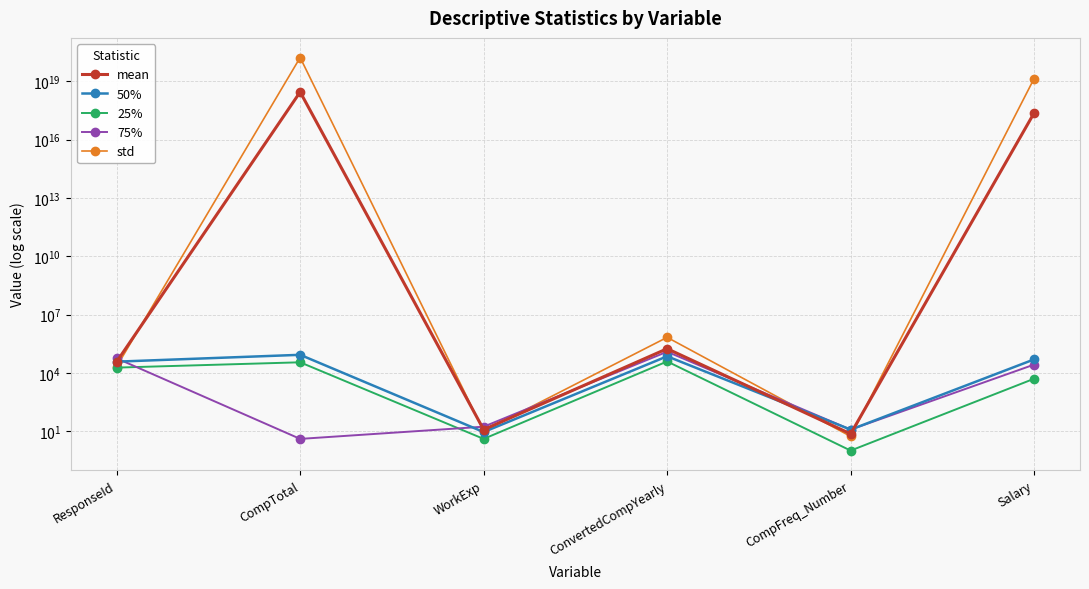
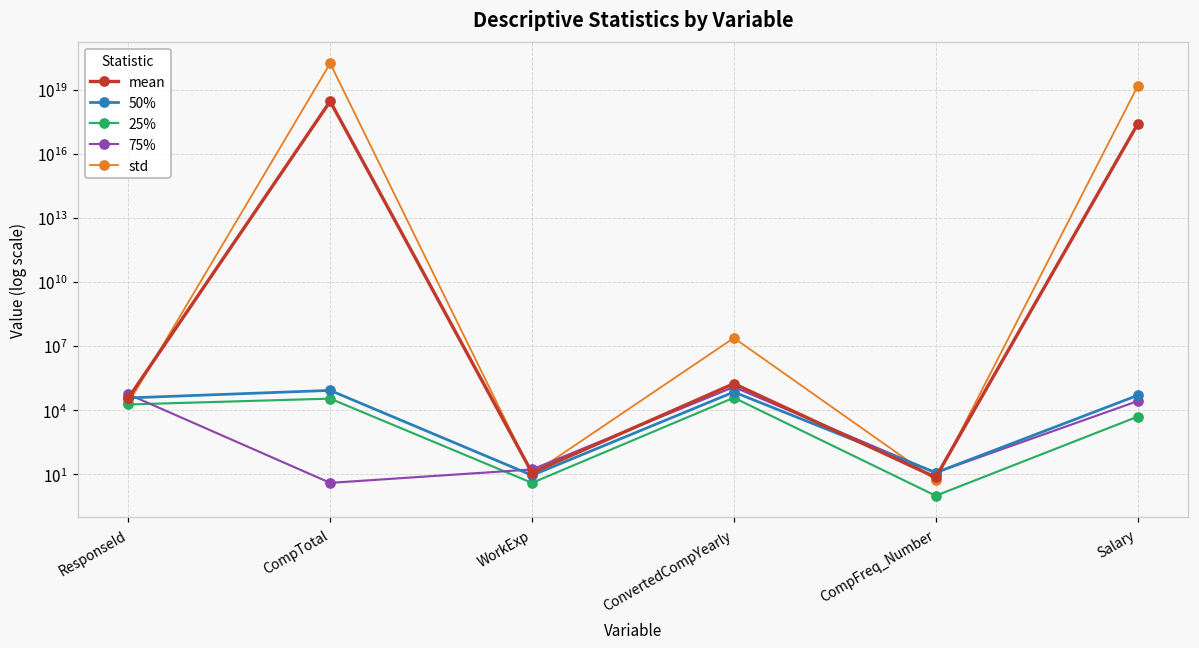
std, ConvertedCompYearly: 700000 -> 20000000
